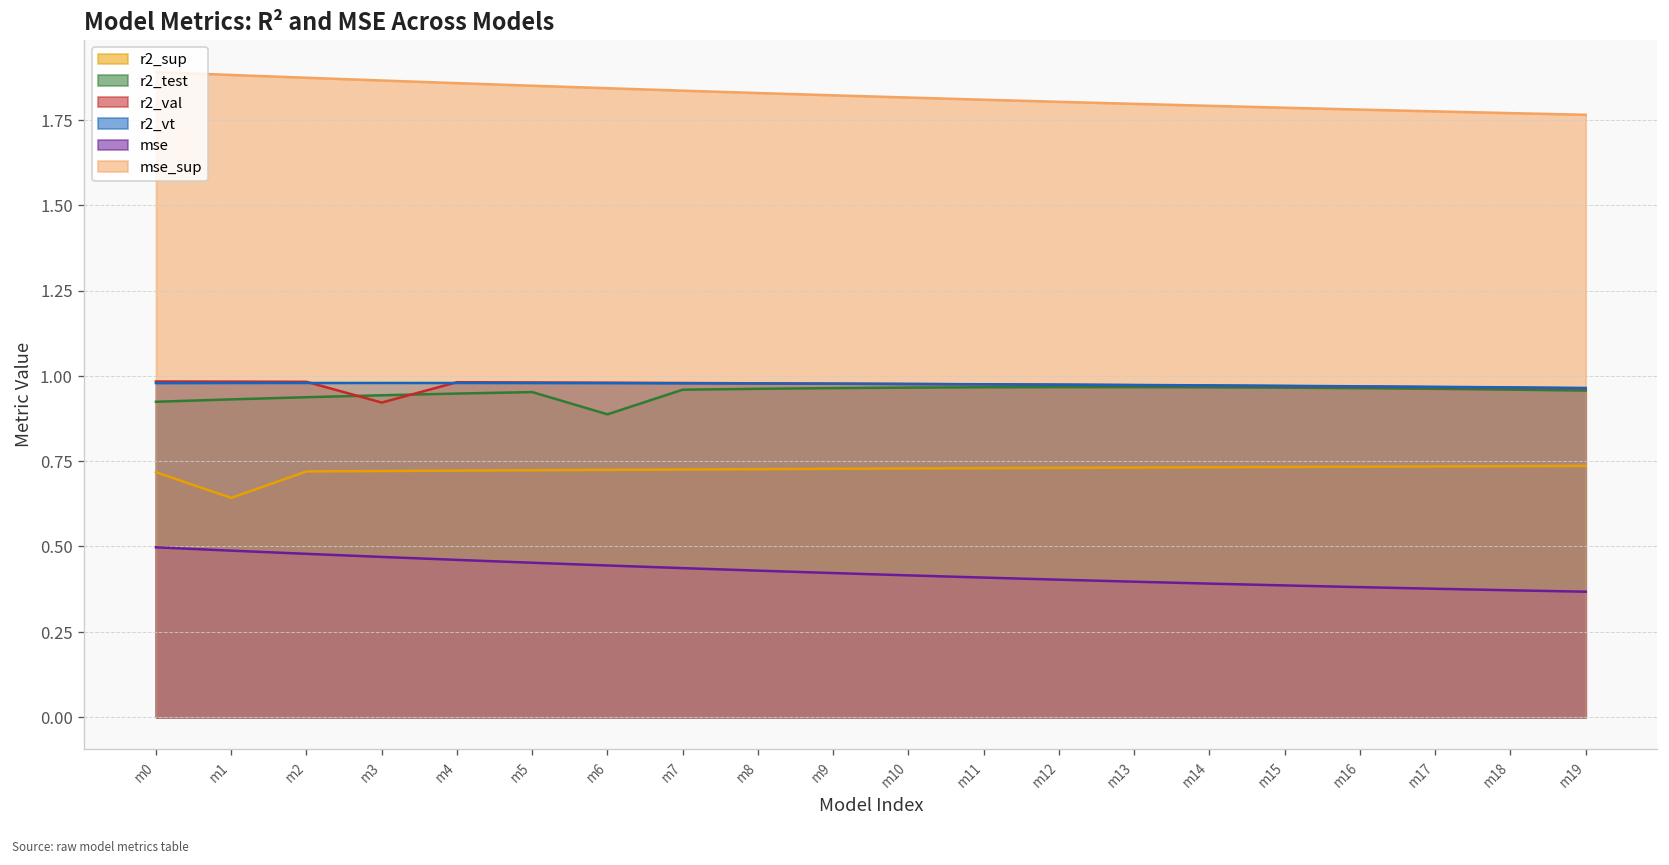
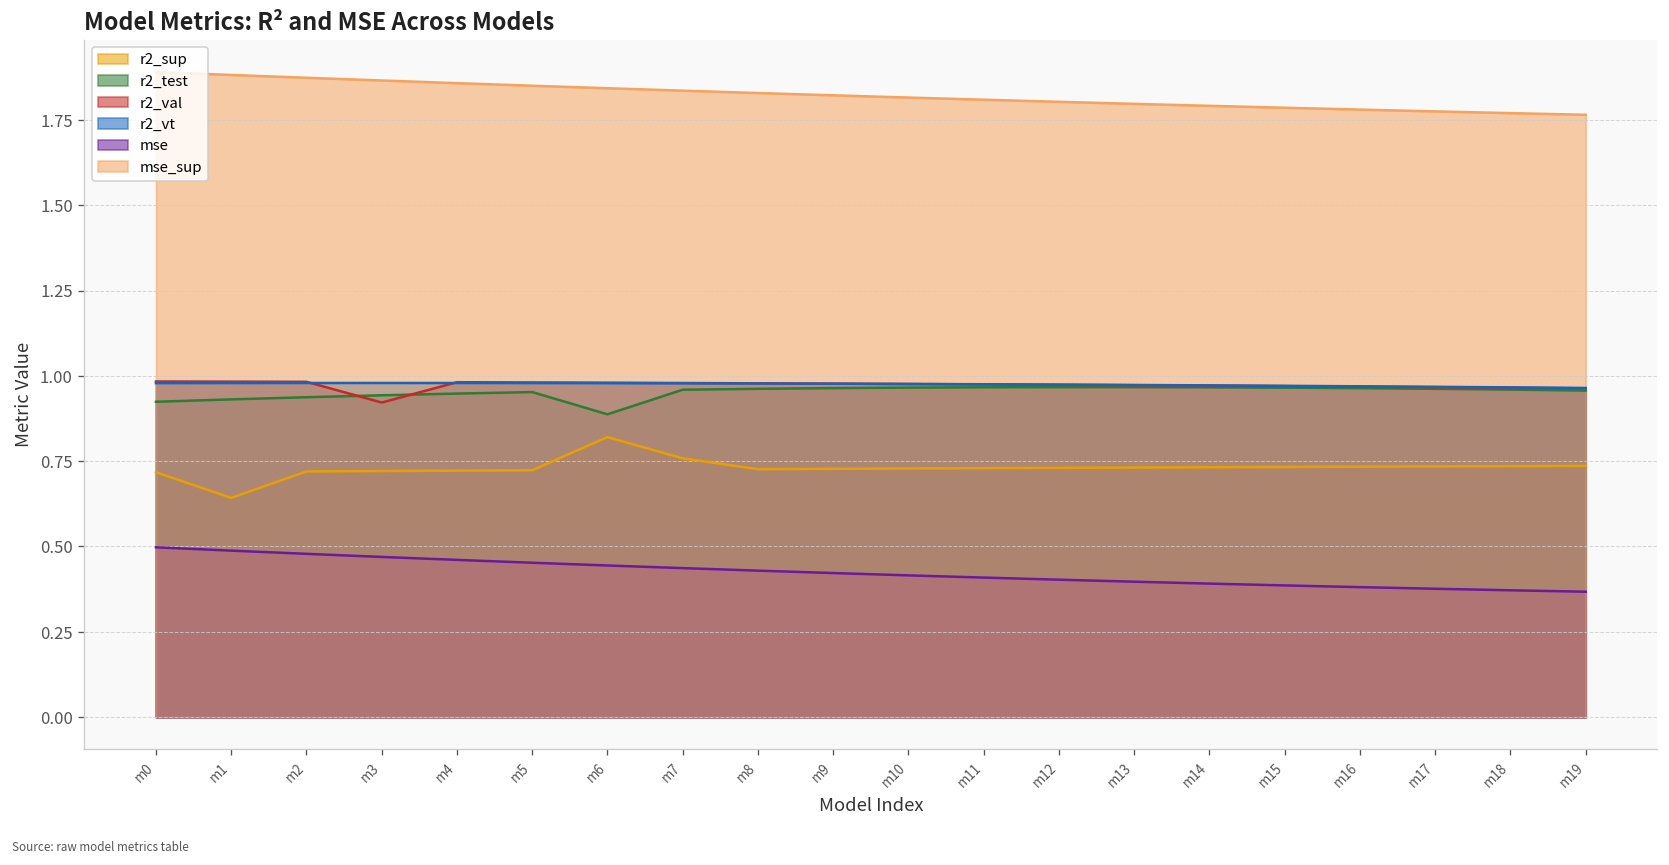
r2_sup, m6: 0.72 -> 0.82
r2_sup, m7: 0.73 -> 0.76
